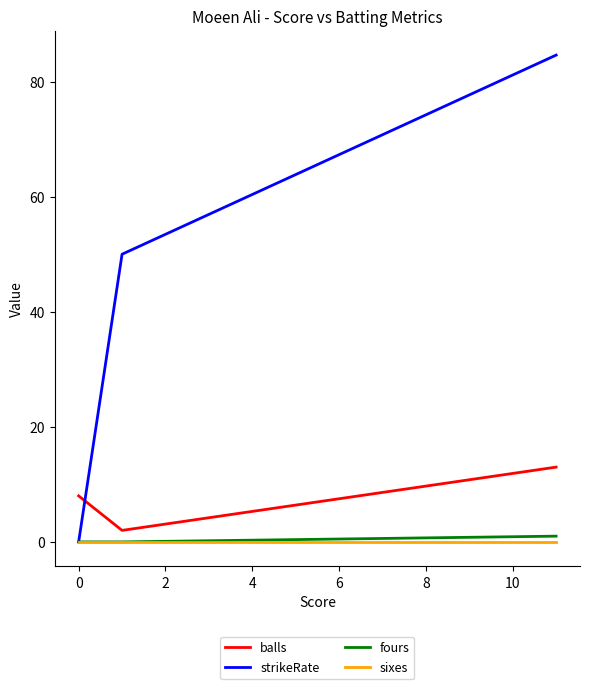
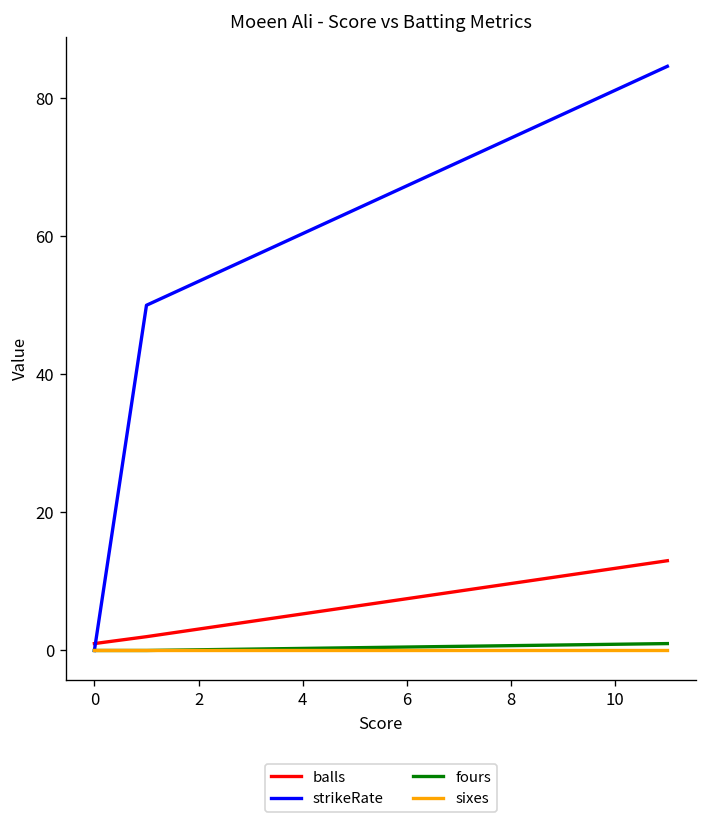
balls, 0: 8 -> 1
